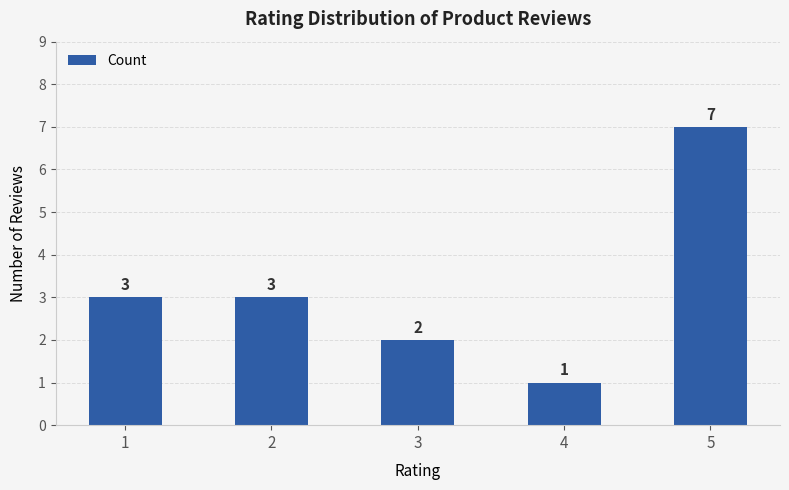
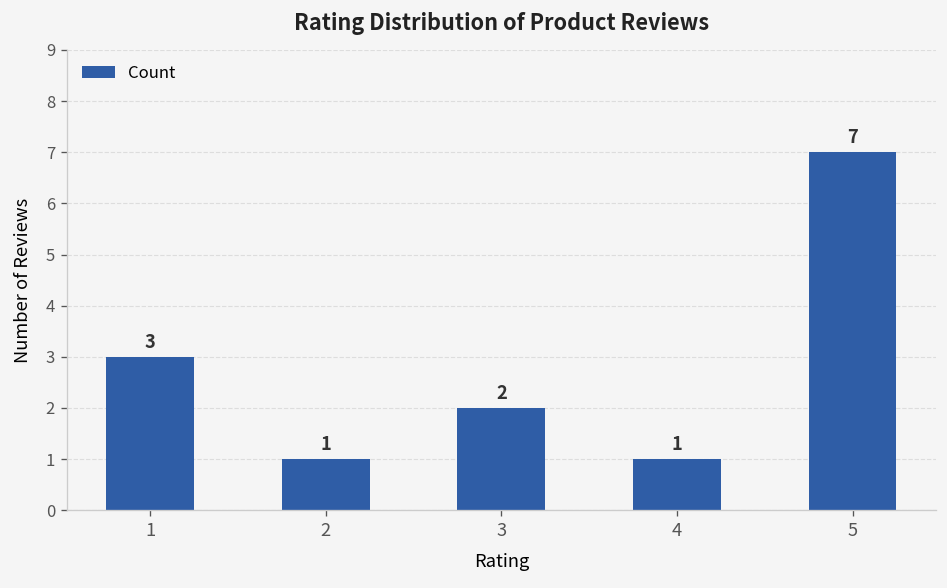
2: 3 -> 1
